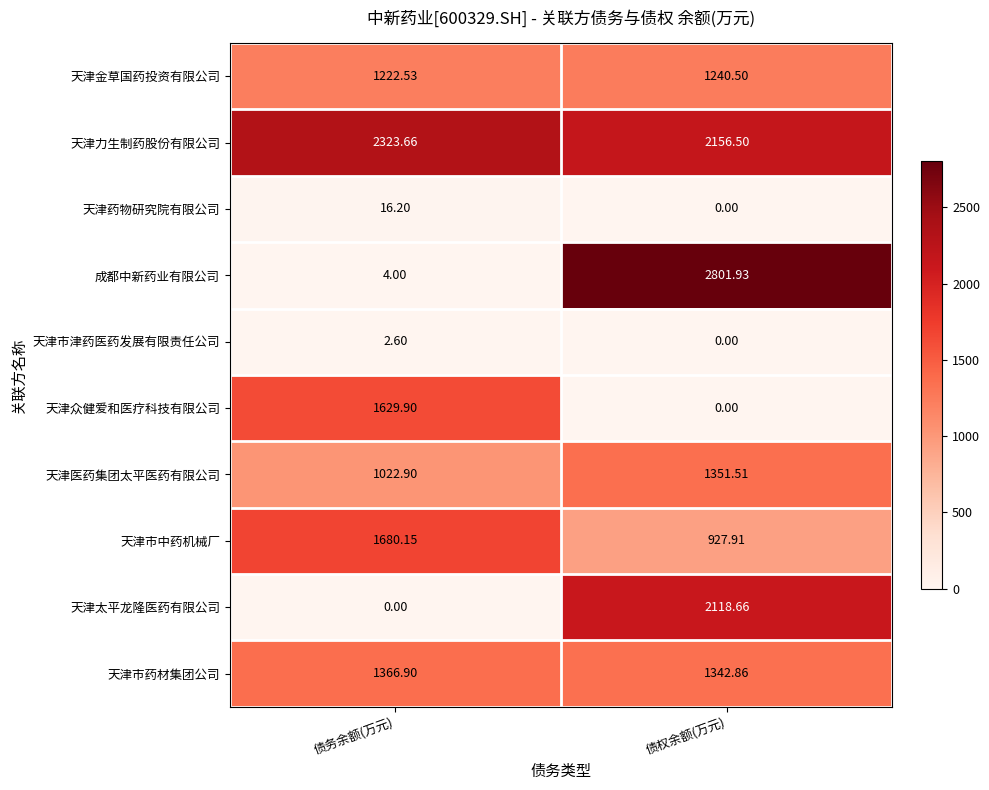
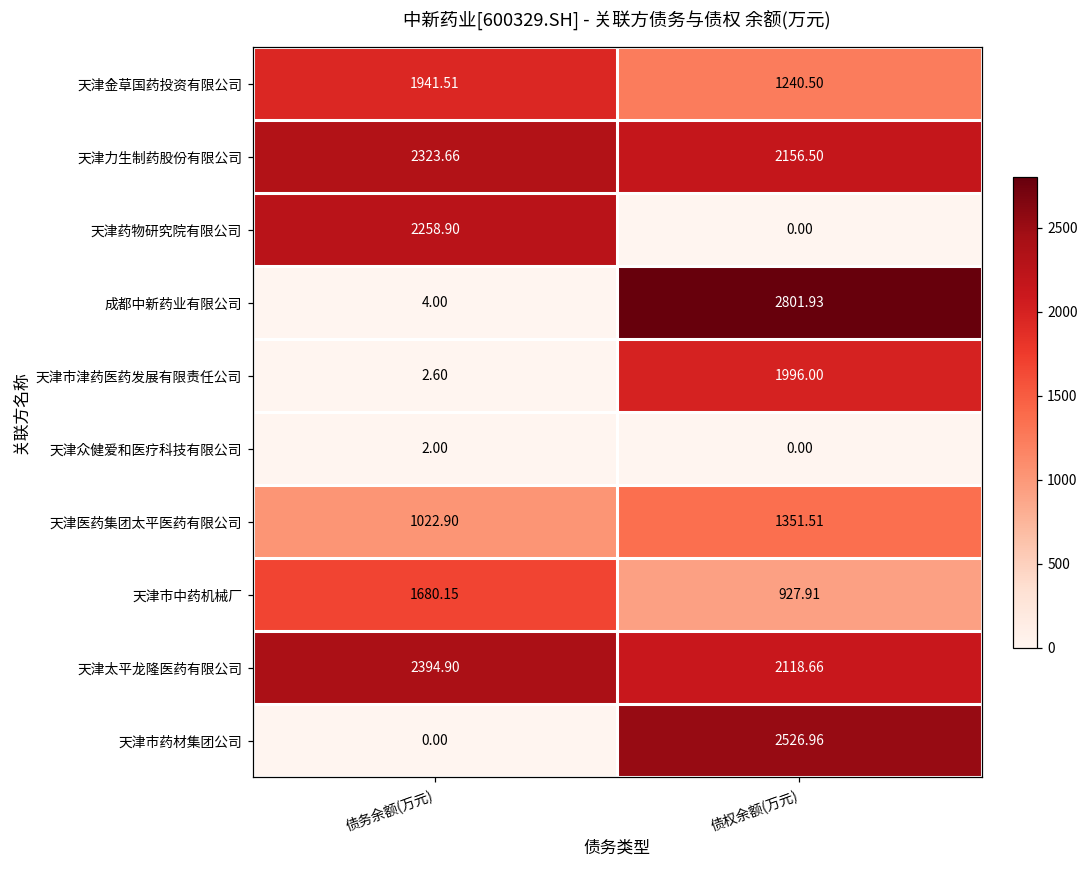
天津金草国药投资有限公司, 债务余额(万元): 1222.53 -> 1941.51
天津药物研究院有限公司, 债务余额(万元): 16.20 -> 2258.90
天津市津药医药发展有限责任公司, 债权余额(万元): 0.00 -> 1996.00
天津众健爱和医疗科技有限公司, 债务余额(万元): 1629.90 -> 2.00
天津太平龙隆医药有限公司, 债务余额(万元): 0.00 -> 2394.90
天津市药材集团公司, 债务余额(万元): 1366.90 -> 0.00
天津市药材集团公司, 债权余额(万元): 1342.86 -> 2526.96
